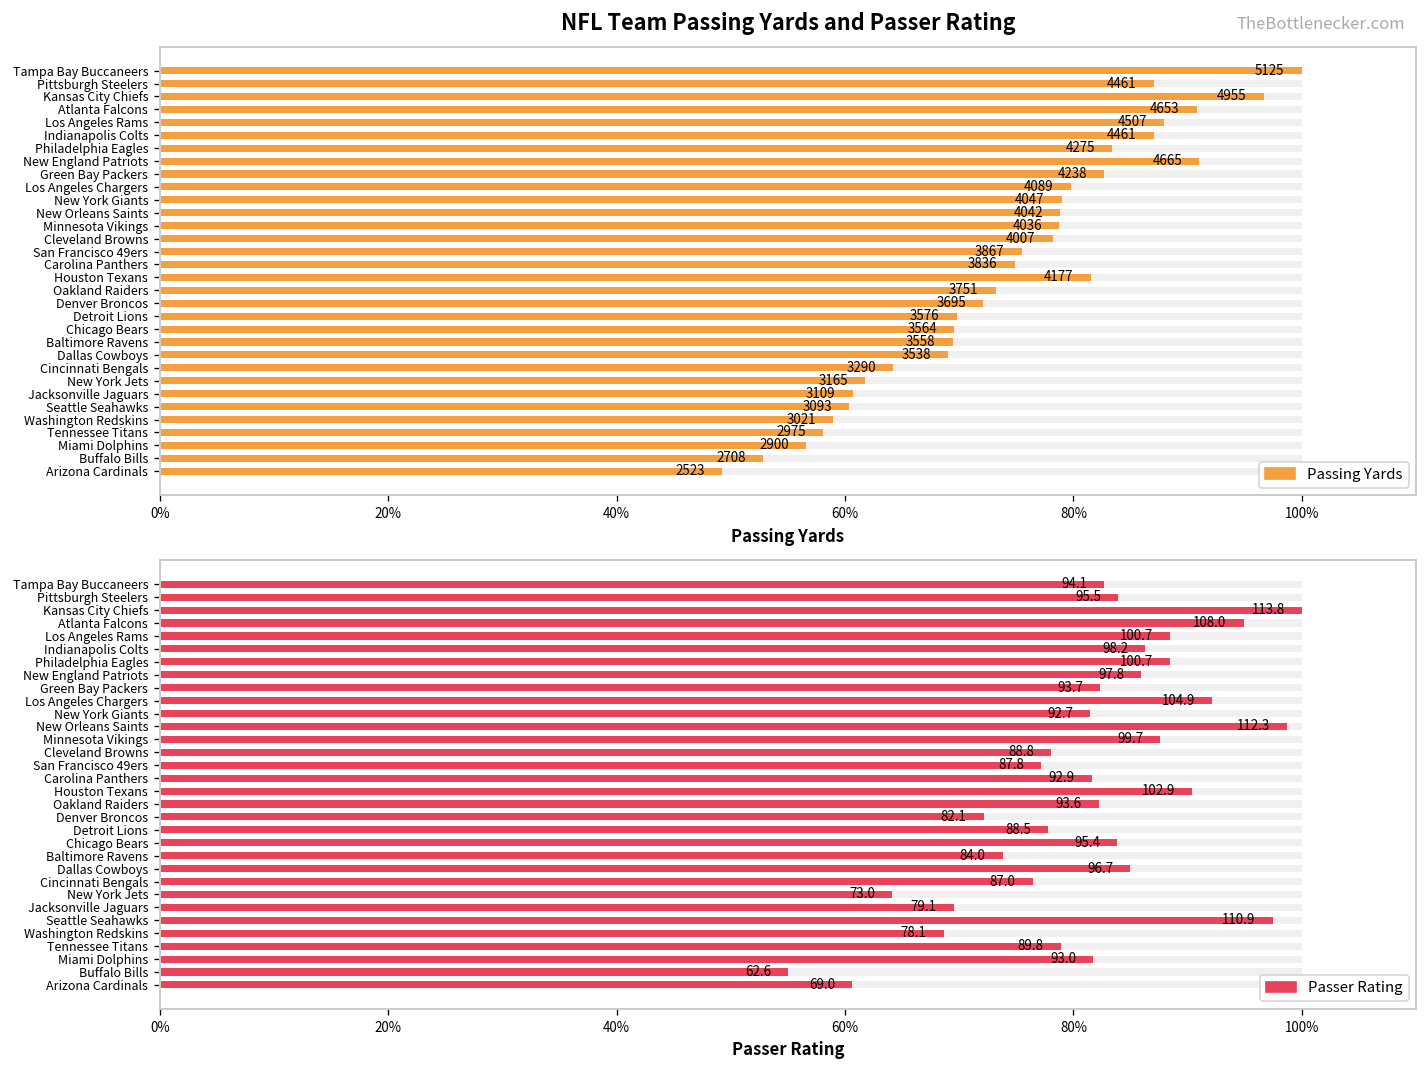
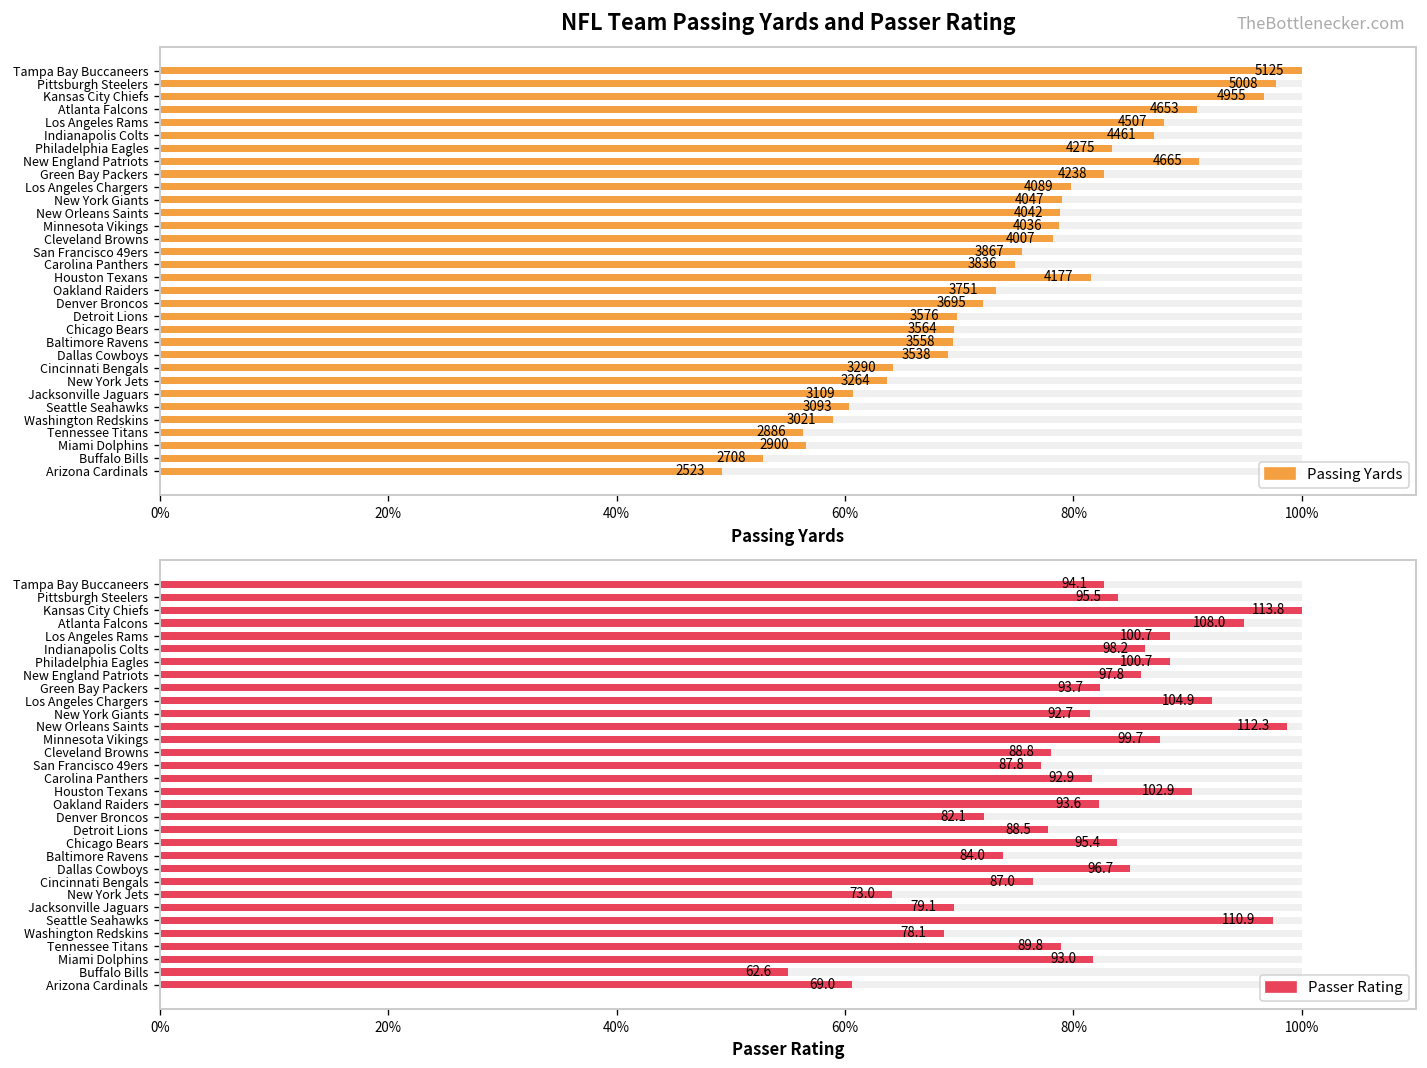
NFL Team Passing Yards and Passer Rating, Passing Yards, Pittsburgh Steelers: 4461 -> 5008
NFL Team Passing Yards and Passer Rating, Passing Yards, New York Jets: 3165 -> 3264
NFL Team Passing Yards and Passer Rating, Passing Yards, Tennessee Titans: 2975 -> 2886
